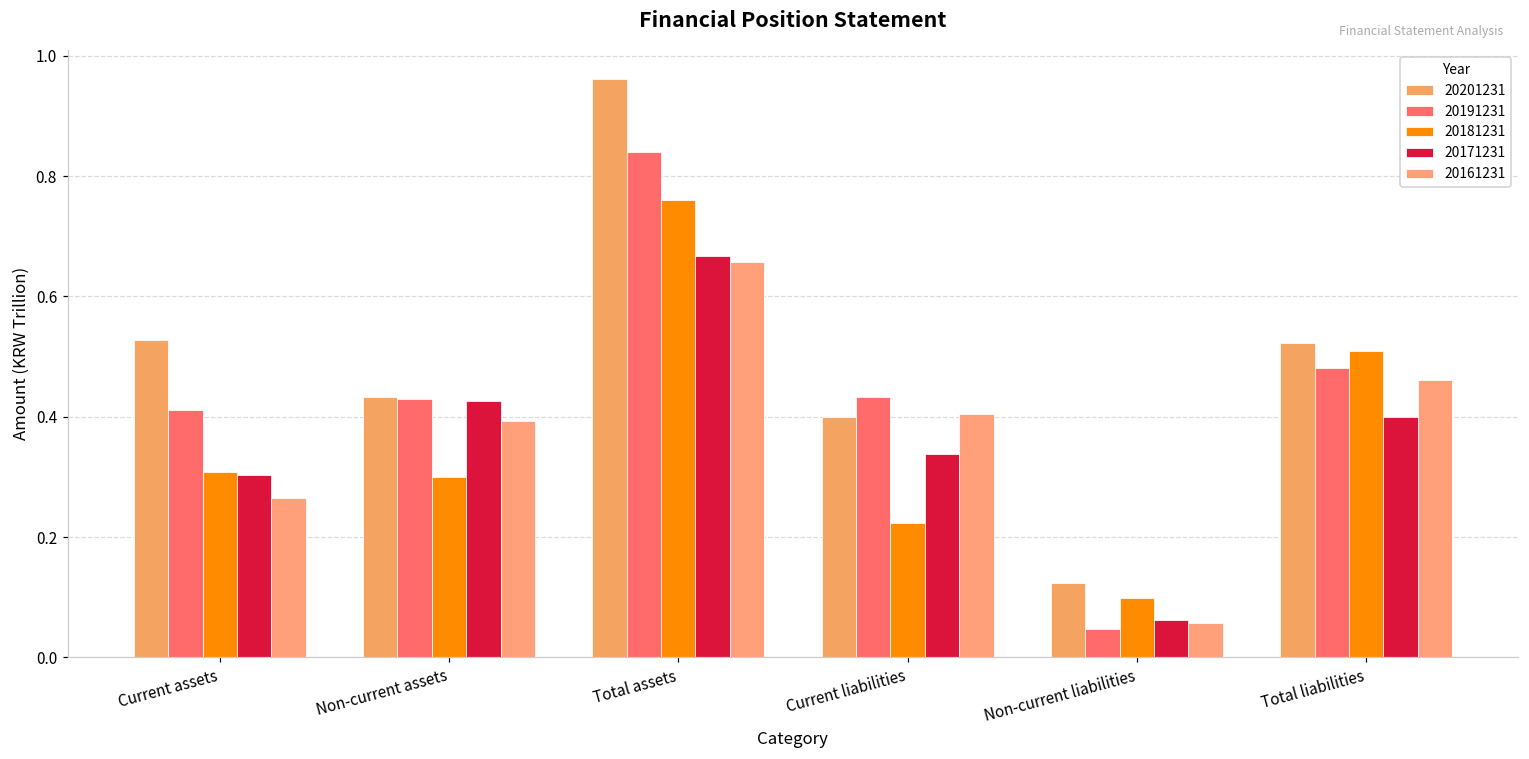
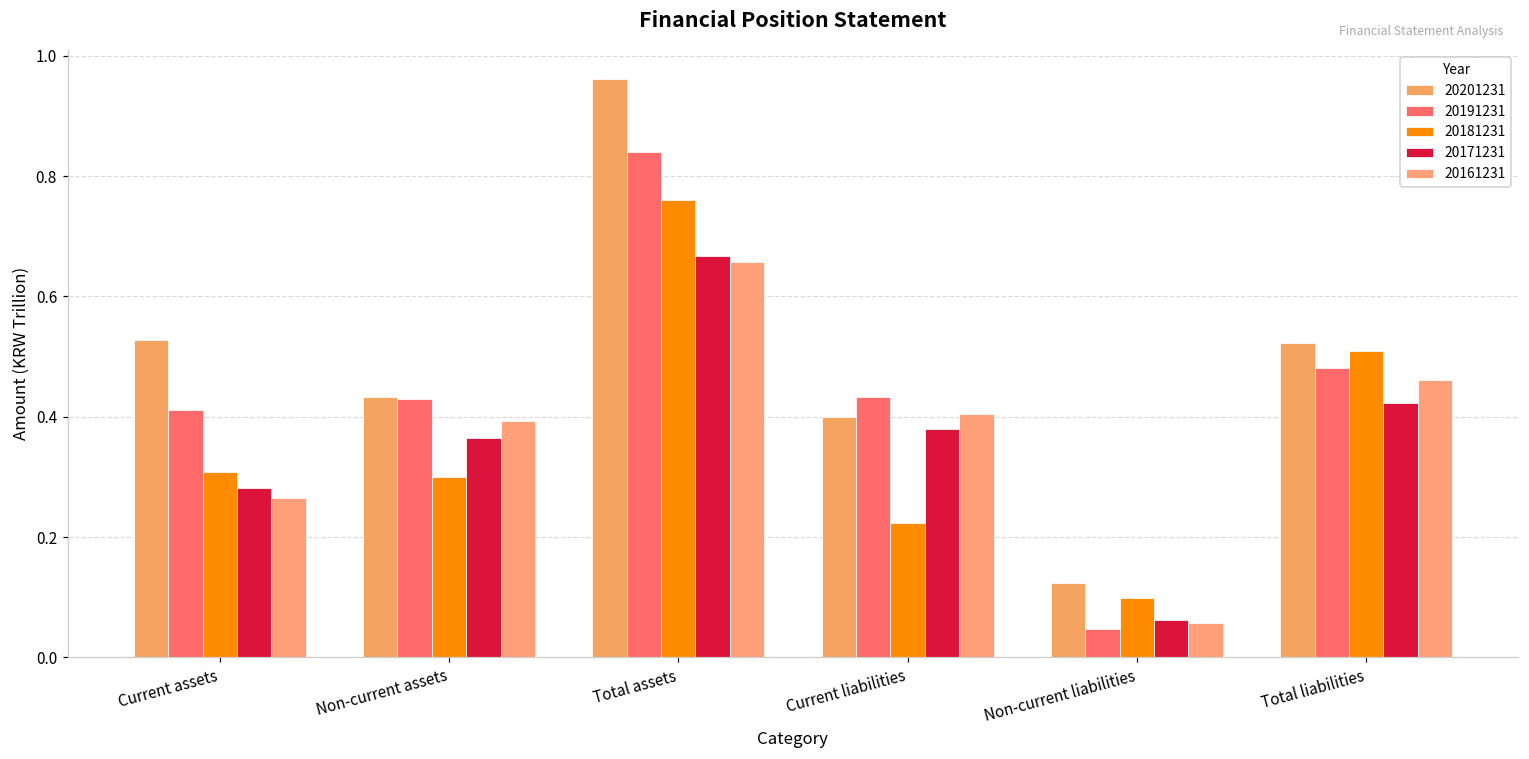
20171231, Current assets: 0.30 -> 0.28
20171231, Non-current assets: 0.43 -> 0.36
20171231, Current liabilities: 0.34 -> 0.38
20171231, Total liabilities: 0.40 -> 0.42
